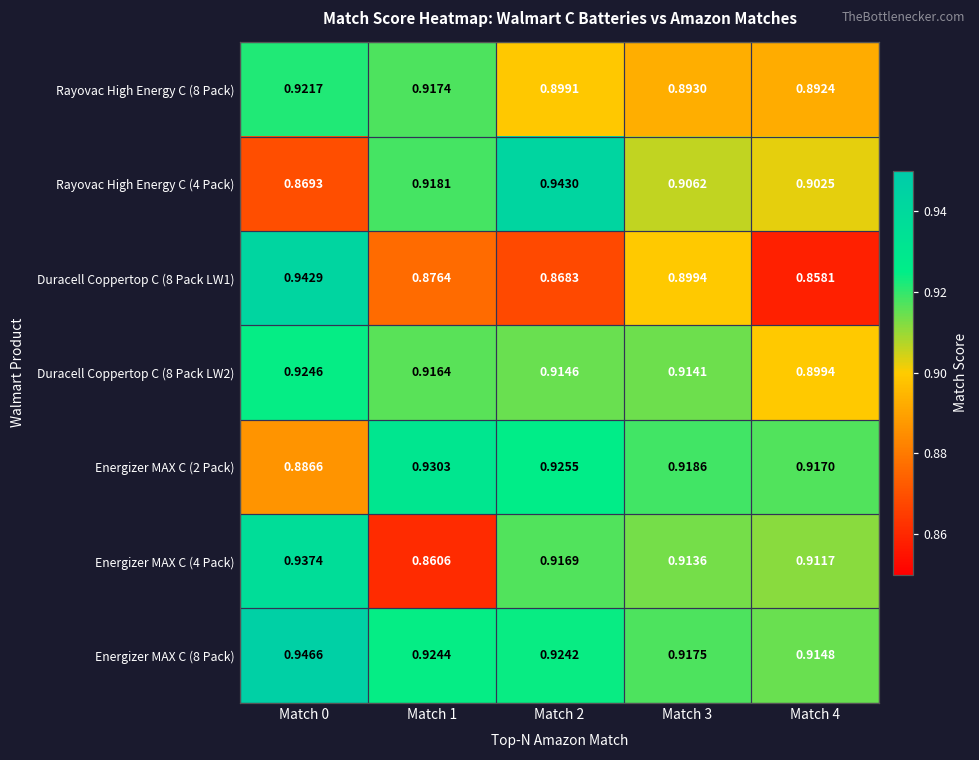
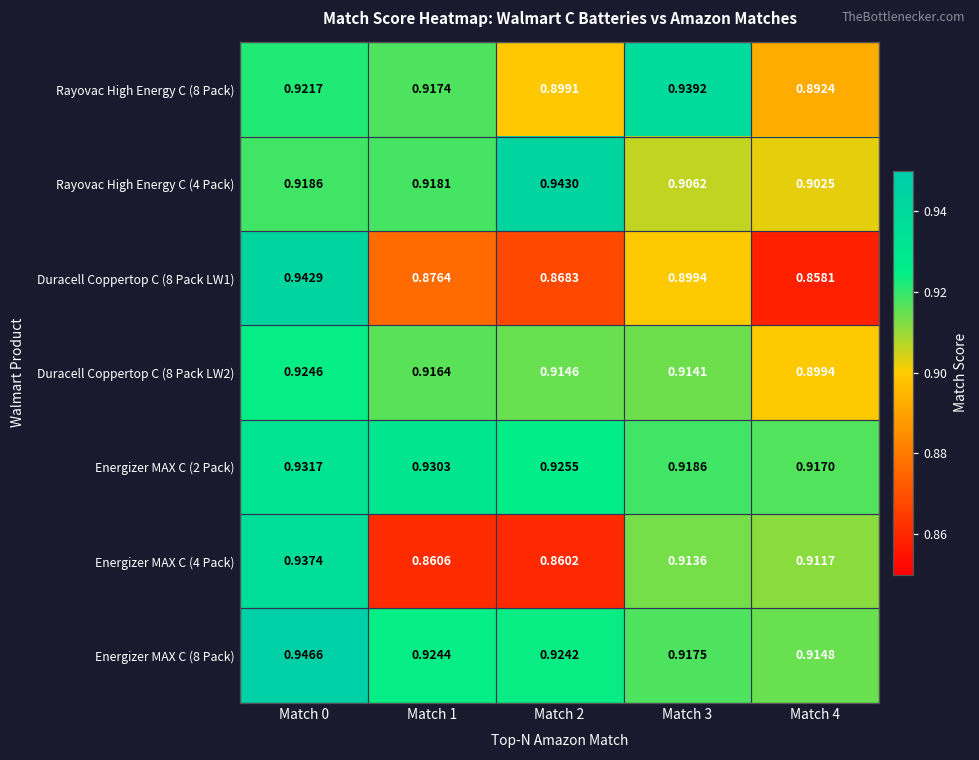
Rayovac High Energy C (8 Pack), Match 3: 0.8930 -> 0.9392
Rayovac High Energy C (4 Pack), Match 0: 0.8693 -> 0.9186
Energizer MAX C (2 Pack), Match 0: 0.8866 -> 0.9317
Energizer MAX C (4 Pack), Match 2: 0.9169 -> 0.8602
